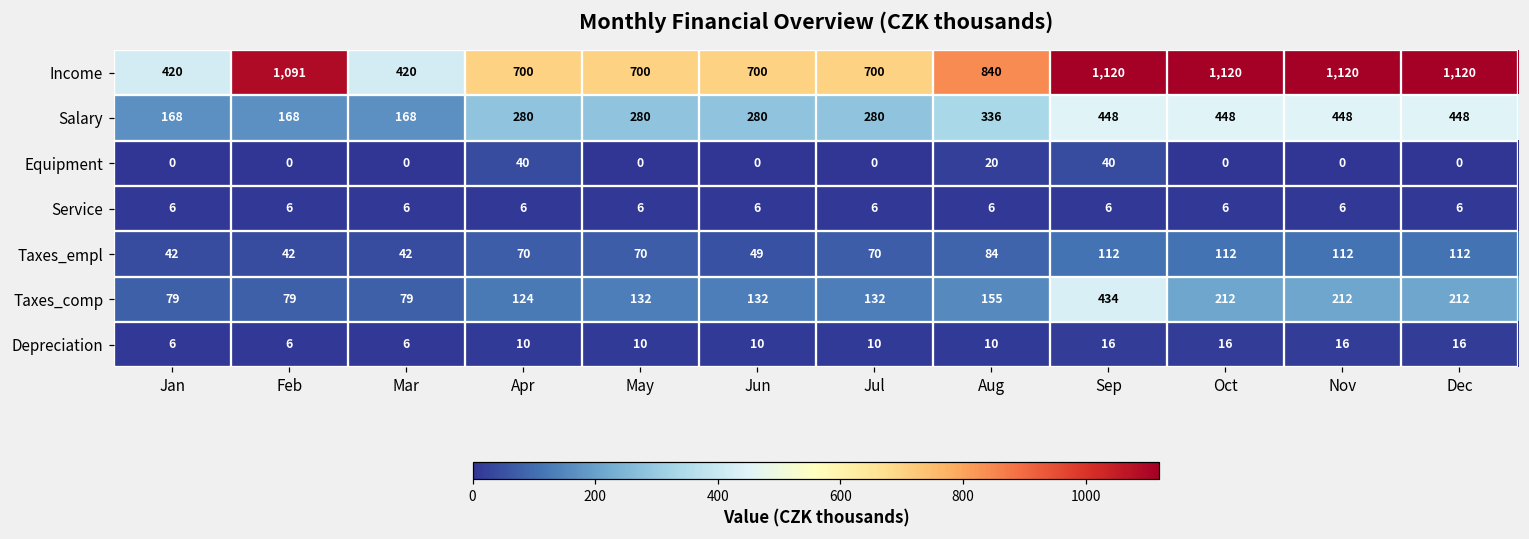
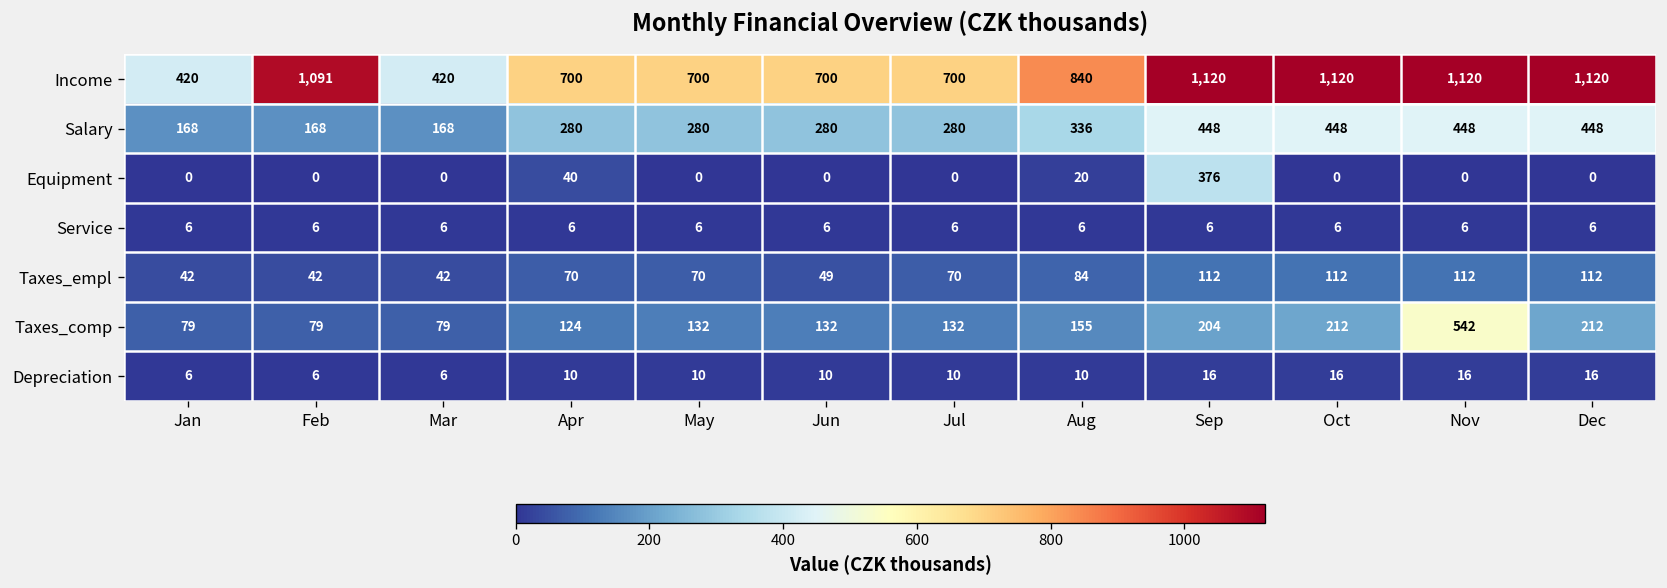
Equipment, Sep: 40 -> 376
Taxes_comp, Sep: 434 -> 204
Taxes_comp, Nov: 212 -> 542
